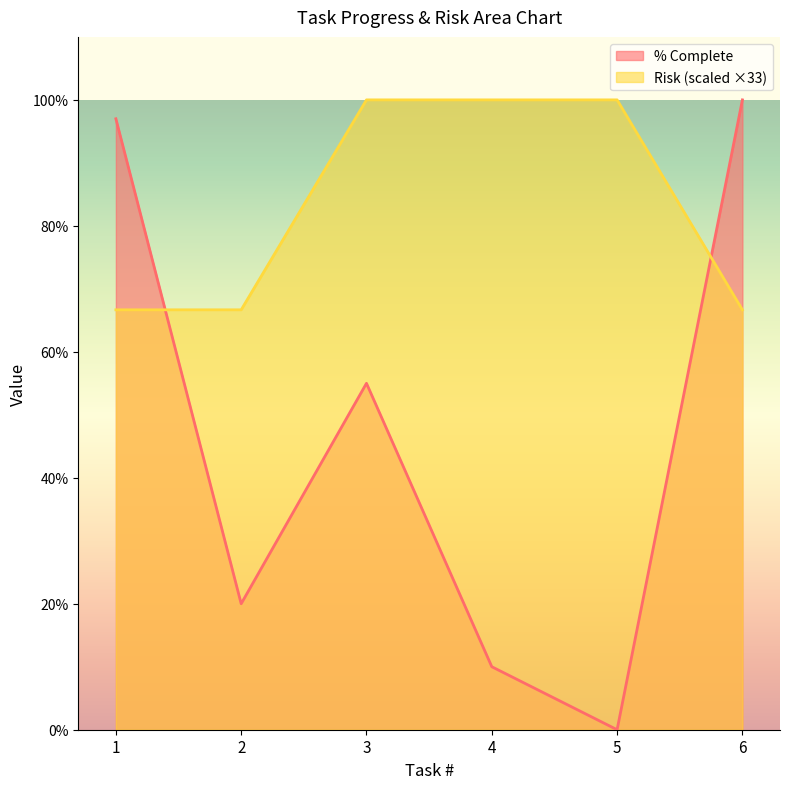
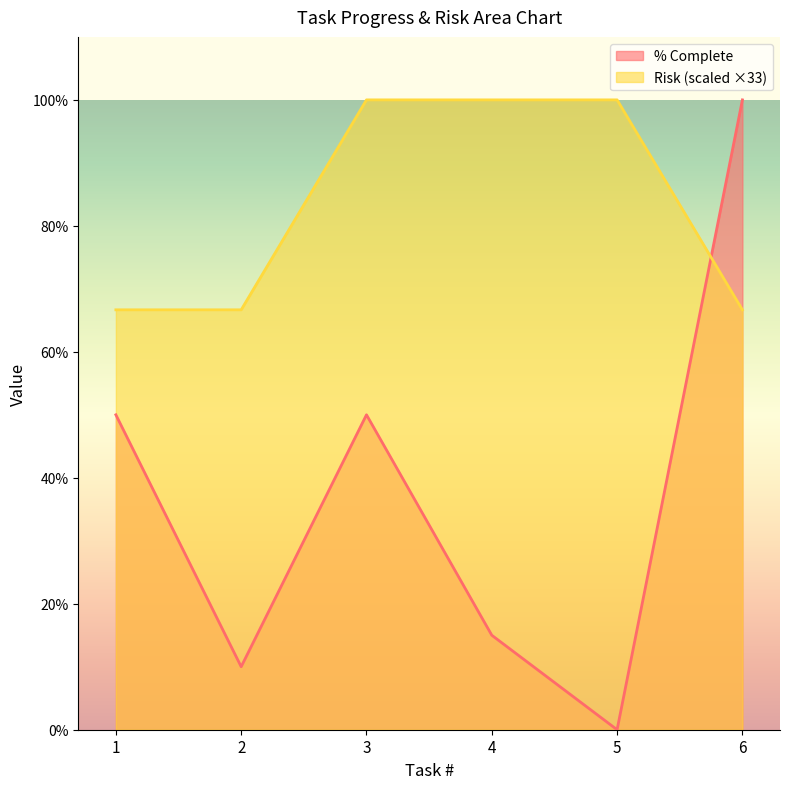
% Complete, 1: 97% -> 50%
% Complete, 2: 20% -> 10%
% Complete, 3: 55% -> 50%
% Complete, 4: 10% -> 15%
